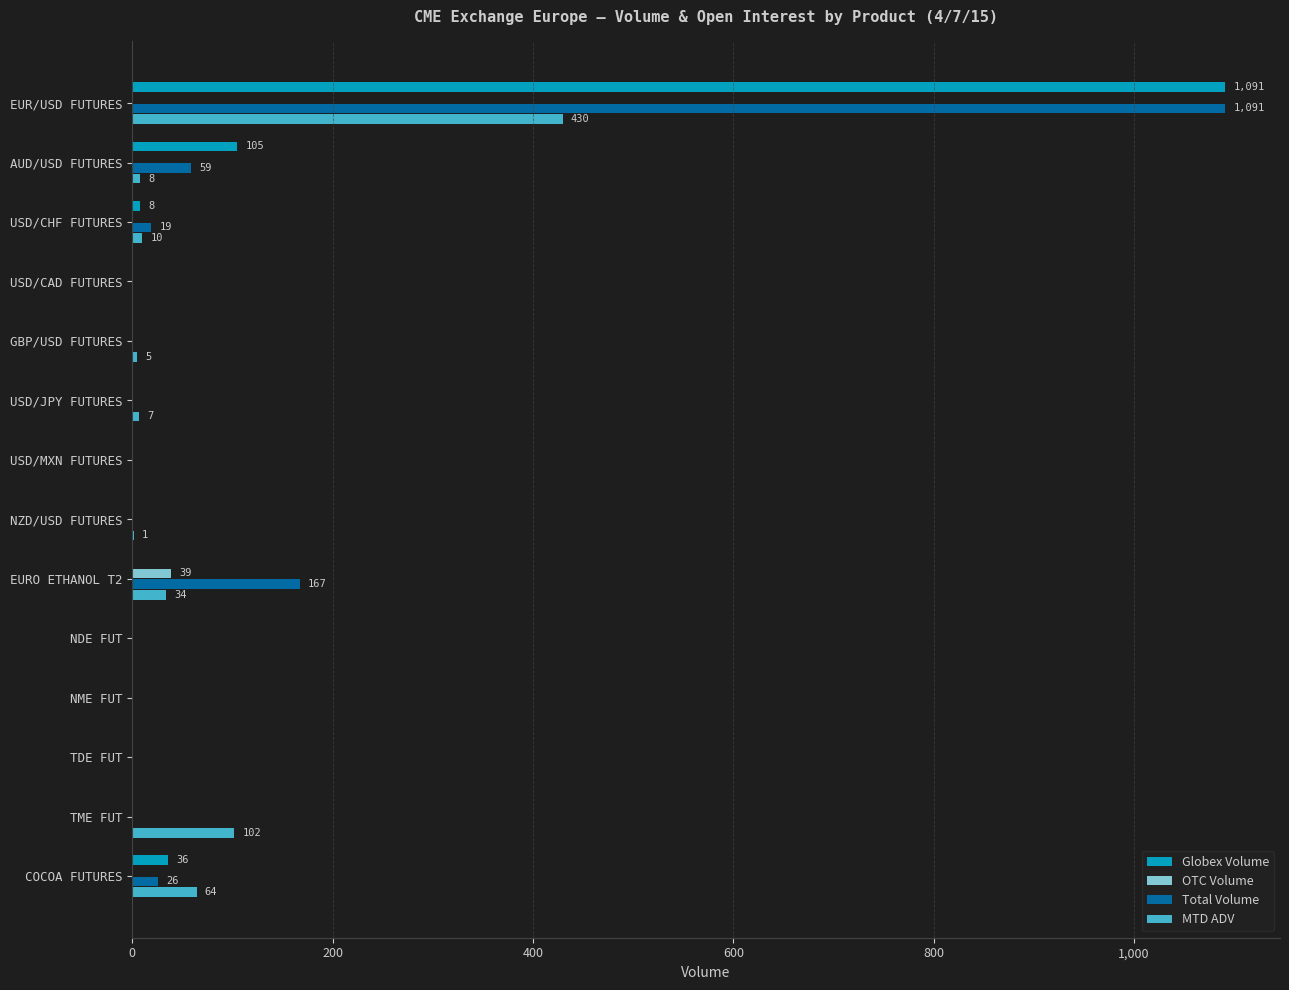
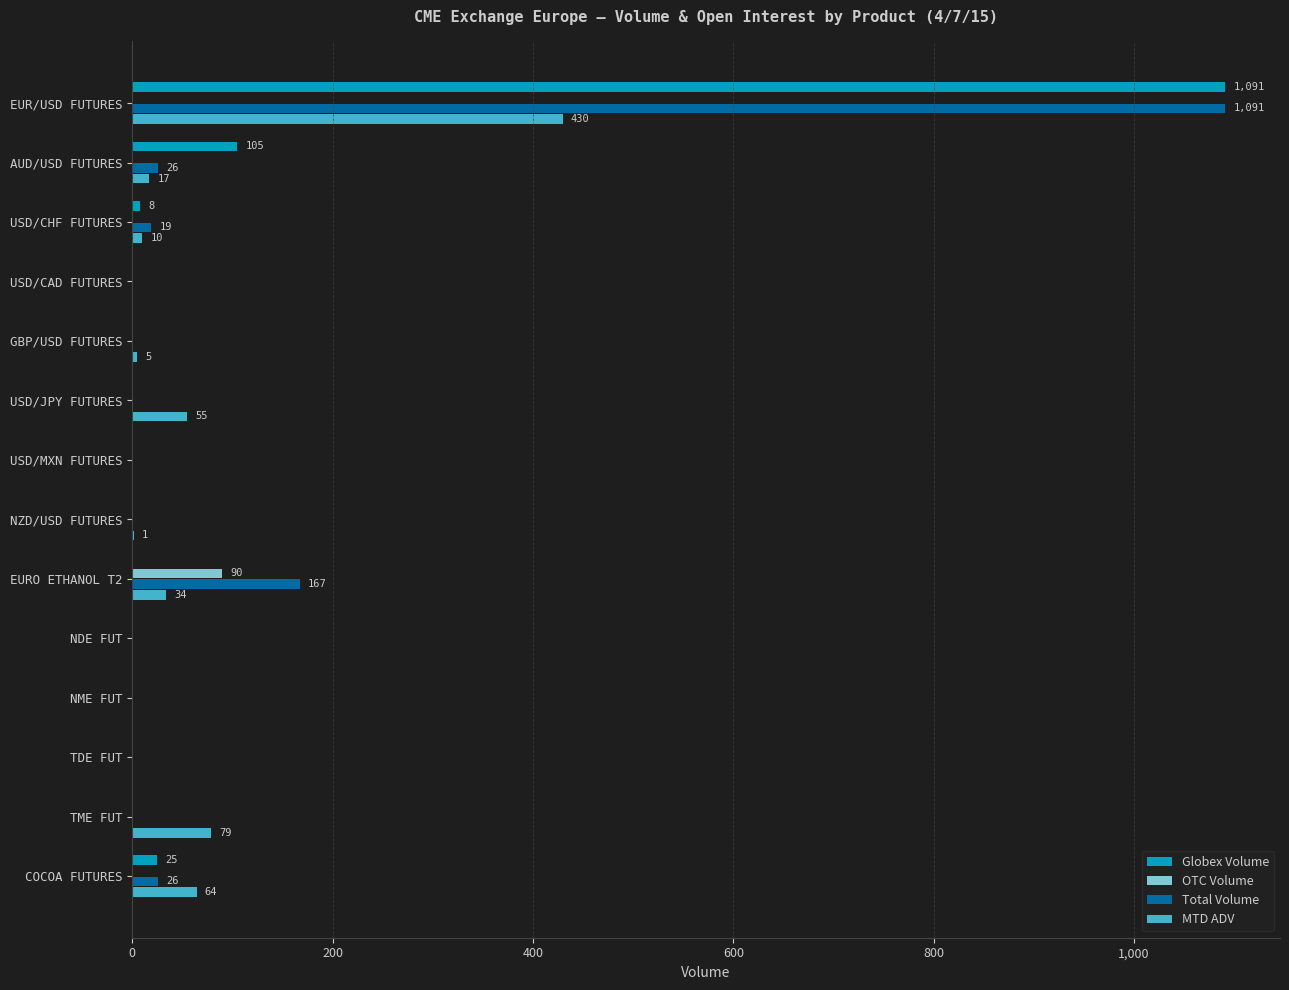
Total Volume, AUD/USD FUTURES: 59 -> 26
MTD ADV, AUD/USD FUTURES: 8 -> 17
MTD ADV, USD/JPY FUTURES: 7 -> 55
OTC Volume, EURO ETHANOL T2: 39 -> 90
MTD ADV, TME FUT: 102 -> 79
Globex Volume, COCOA FUTURES: 36 -> 25
